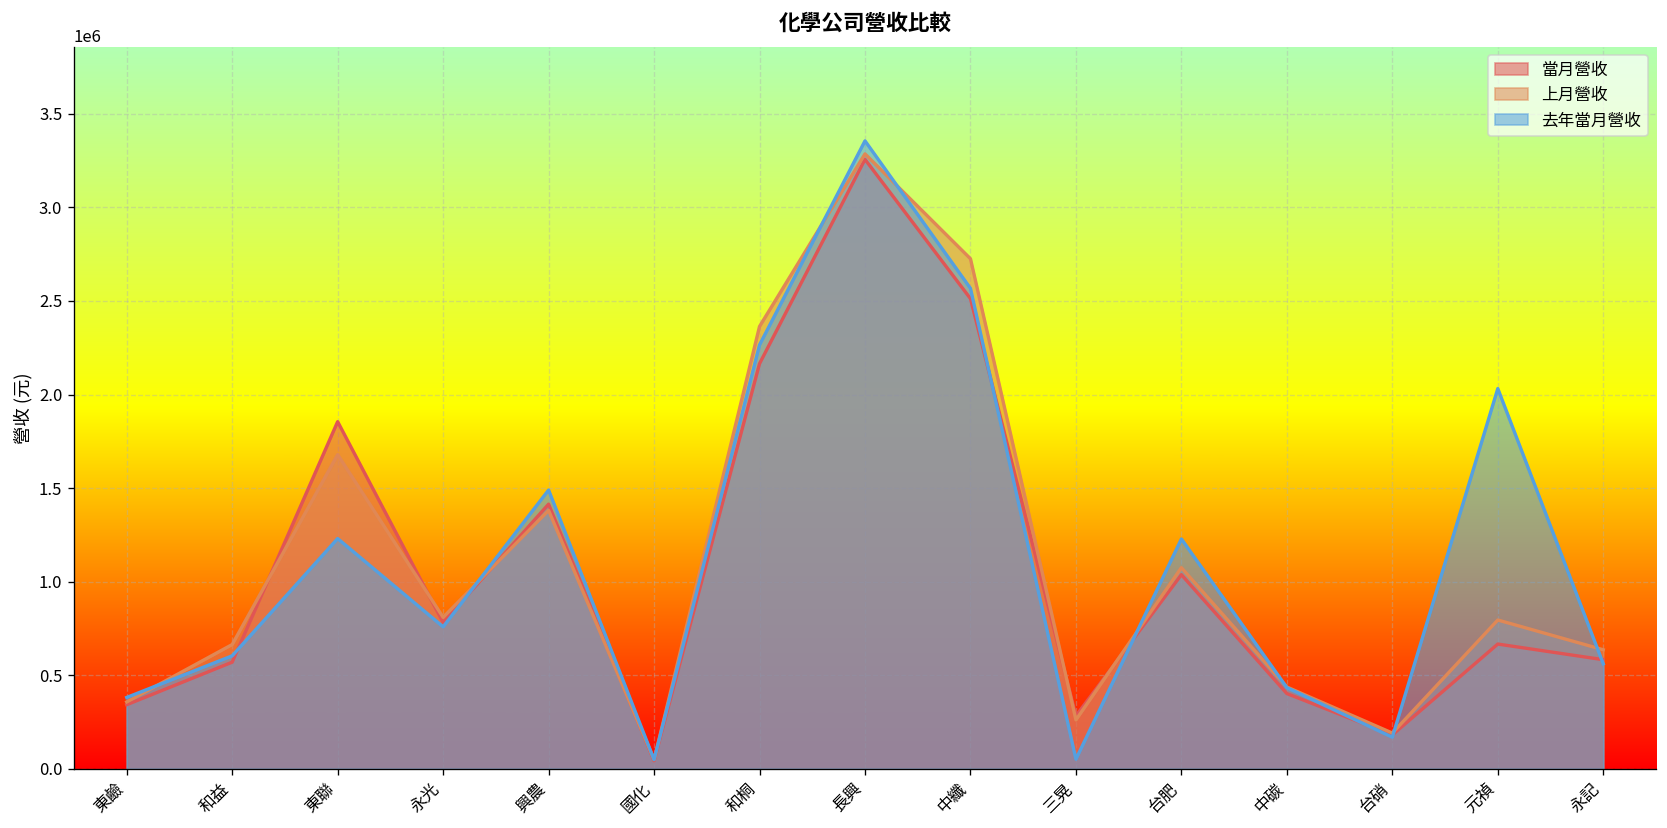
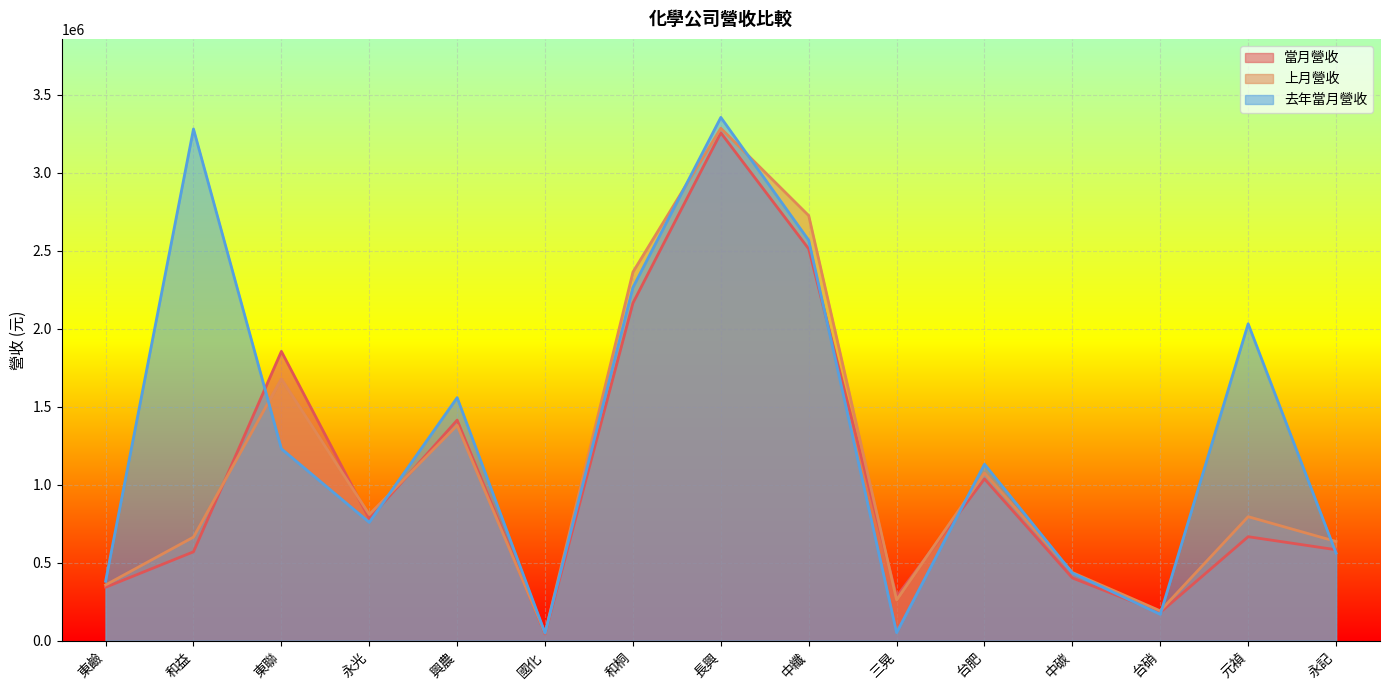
去年當月營收, 和益: 600000 -> 3280000
去年當月營收, 興農: 1490000 -> 1560000
去年當月營收, 台肥: 1230000 -> 1130000
